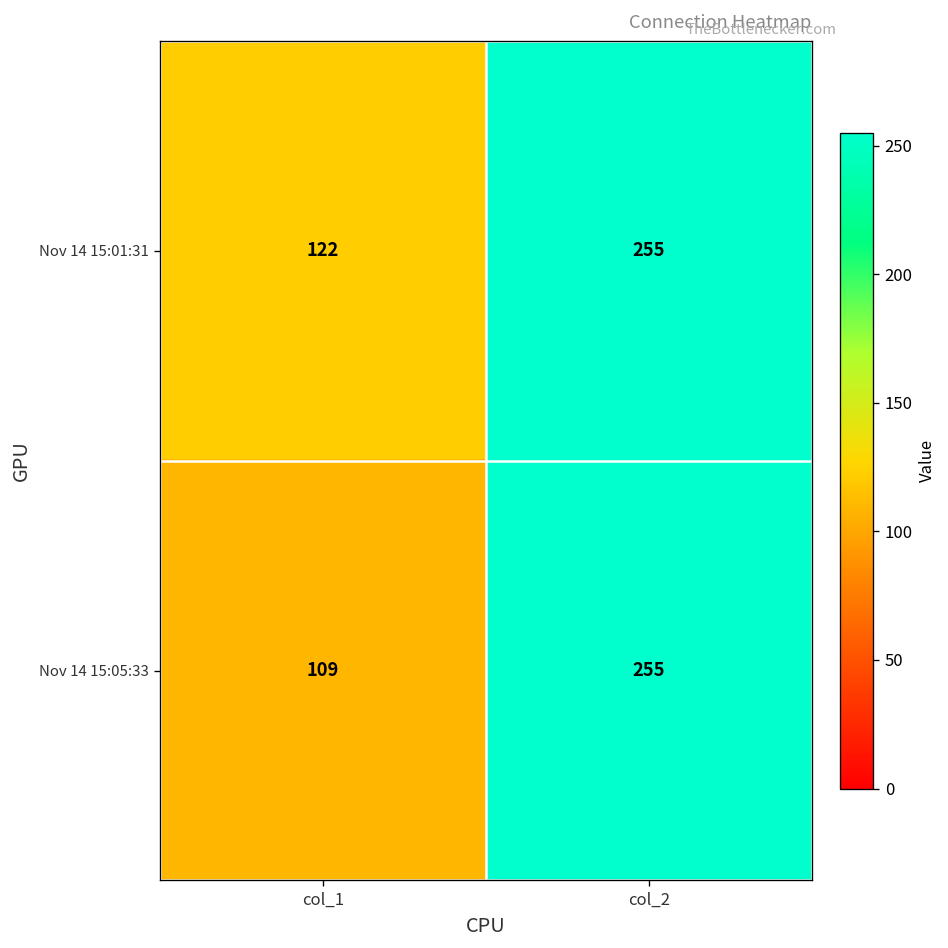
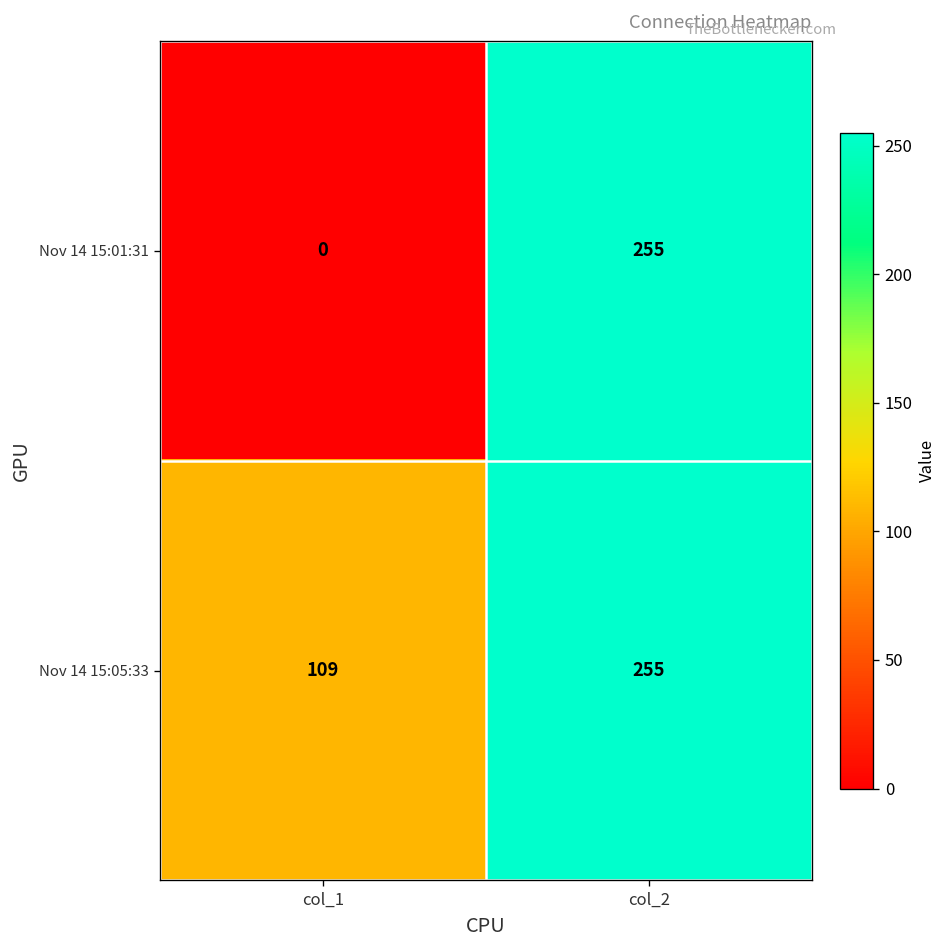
Nov 14 15:01:31, col_1: 122 -> 0
